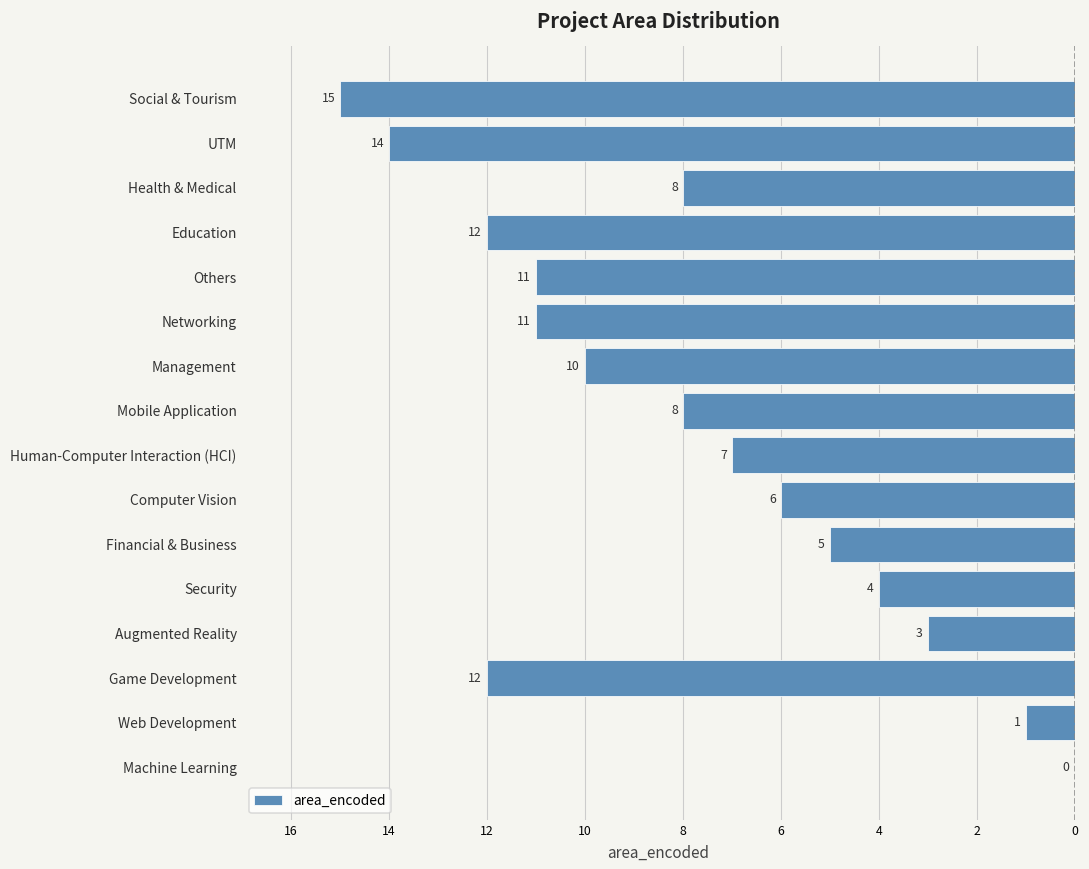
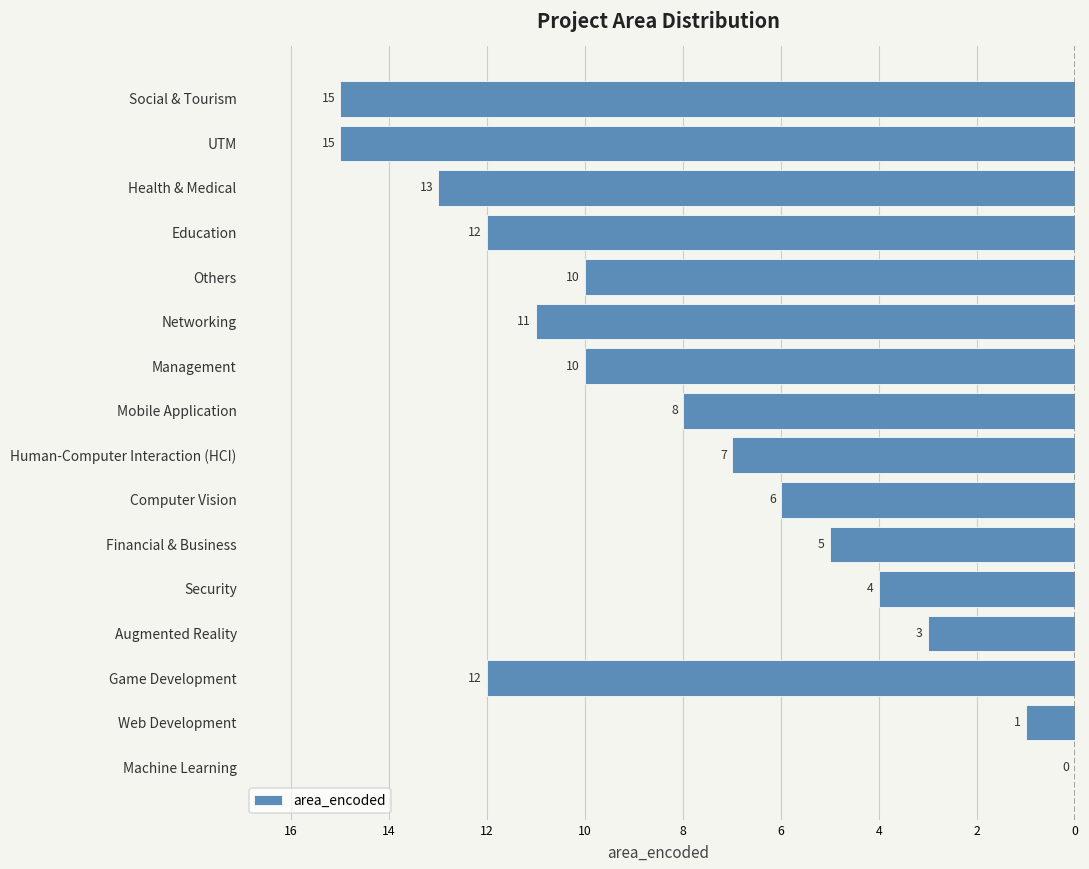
UTM: 14 -> 15
Health & Medical: 8 -> 13
Others: 11 -> 10
